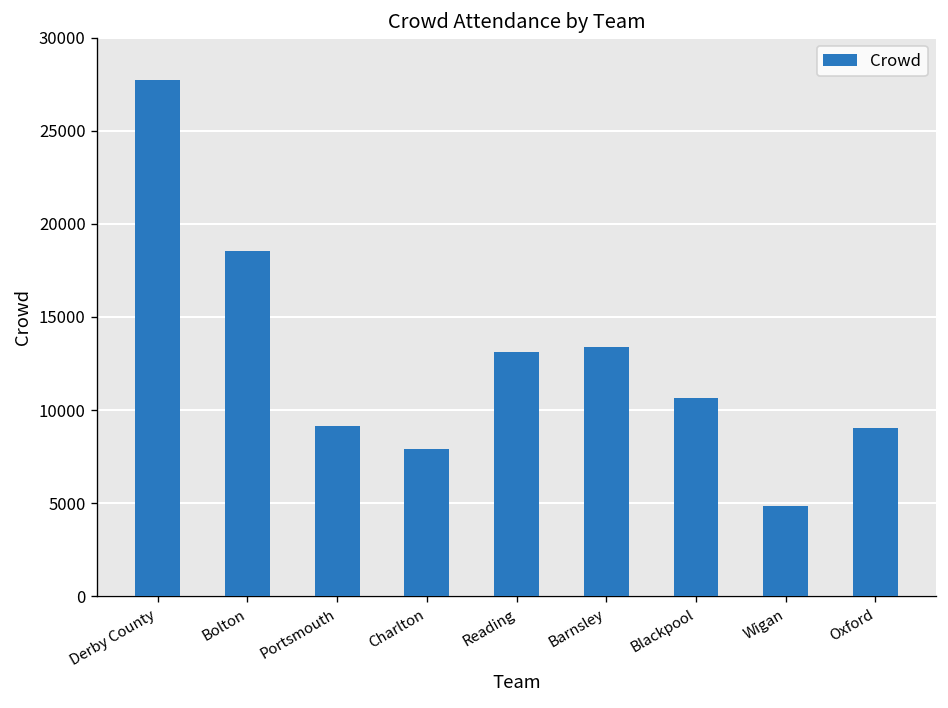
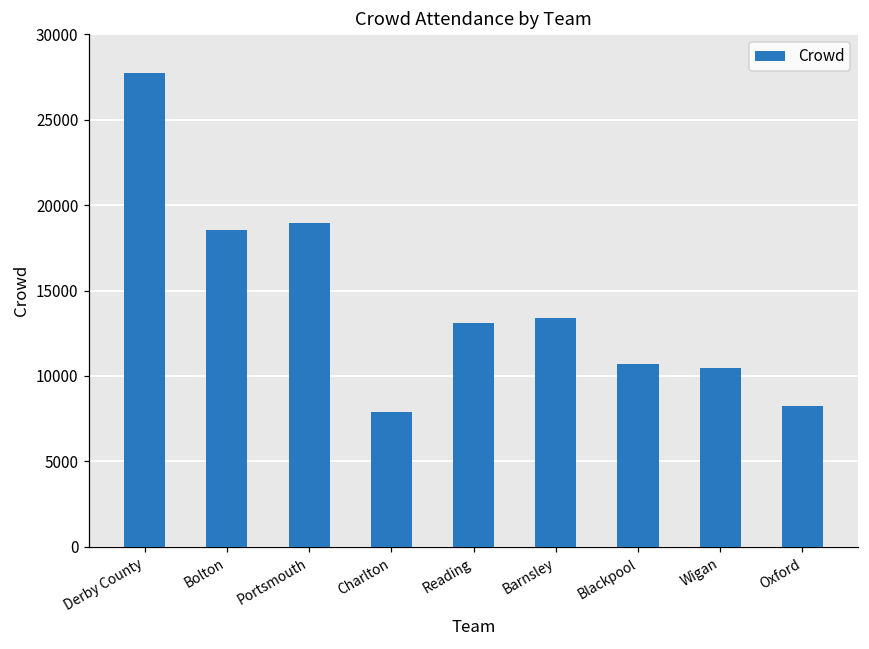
Portsmouth: 9100 -> 19000
Wigan: 4900 -> 10400
Oxford: 9000 -> 8200
